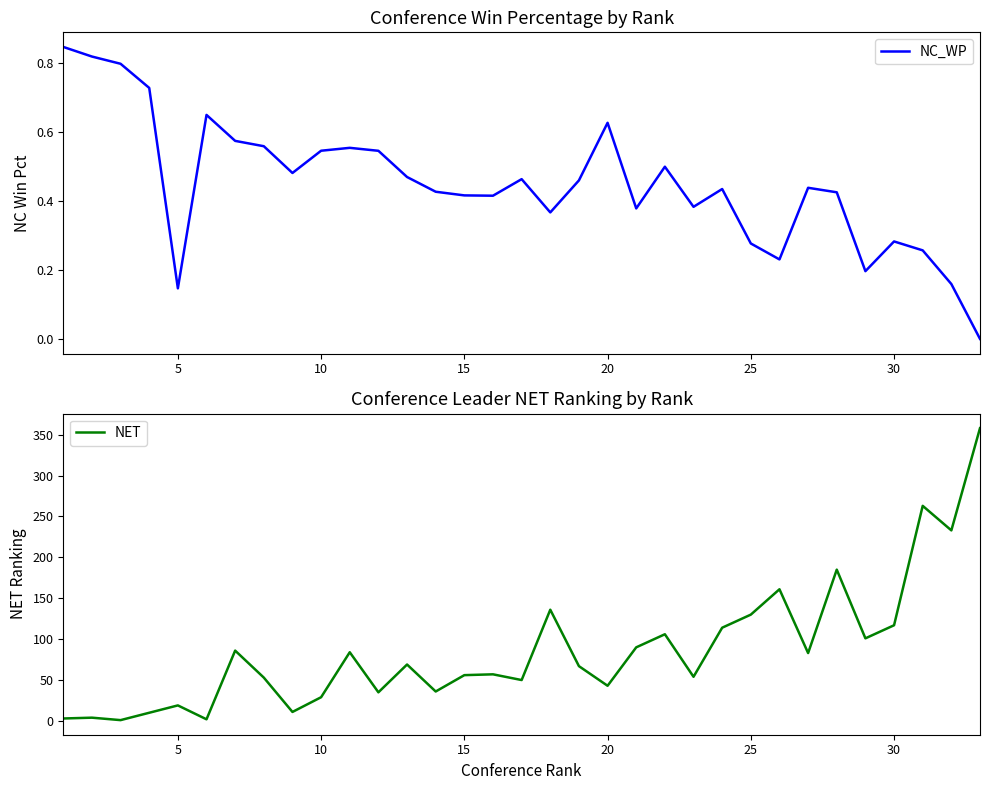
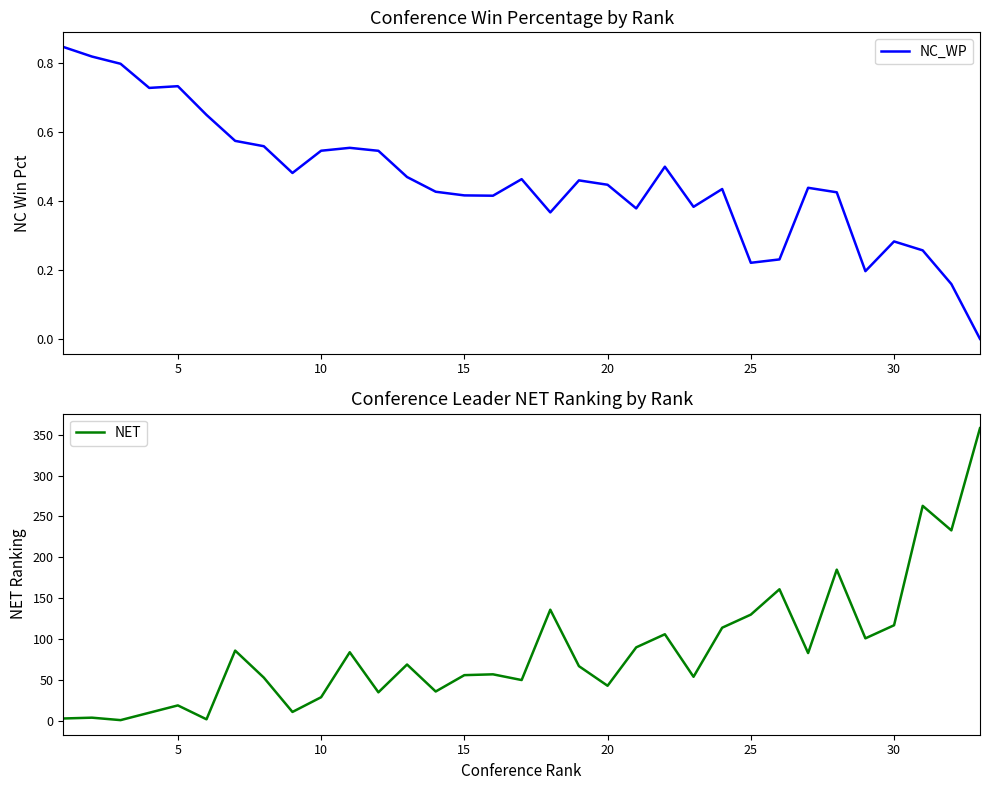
Conference Win Percentage by Rank, 5: 0.15 -> 0.73
Conference Win Percentage by Rank, 20: 0.63 -> 0.45
Conference Win Percentage by Rank, 25: 0.28 -> 0.22
